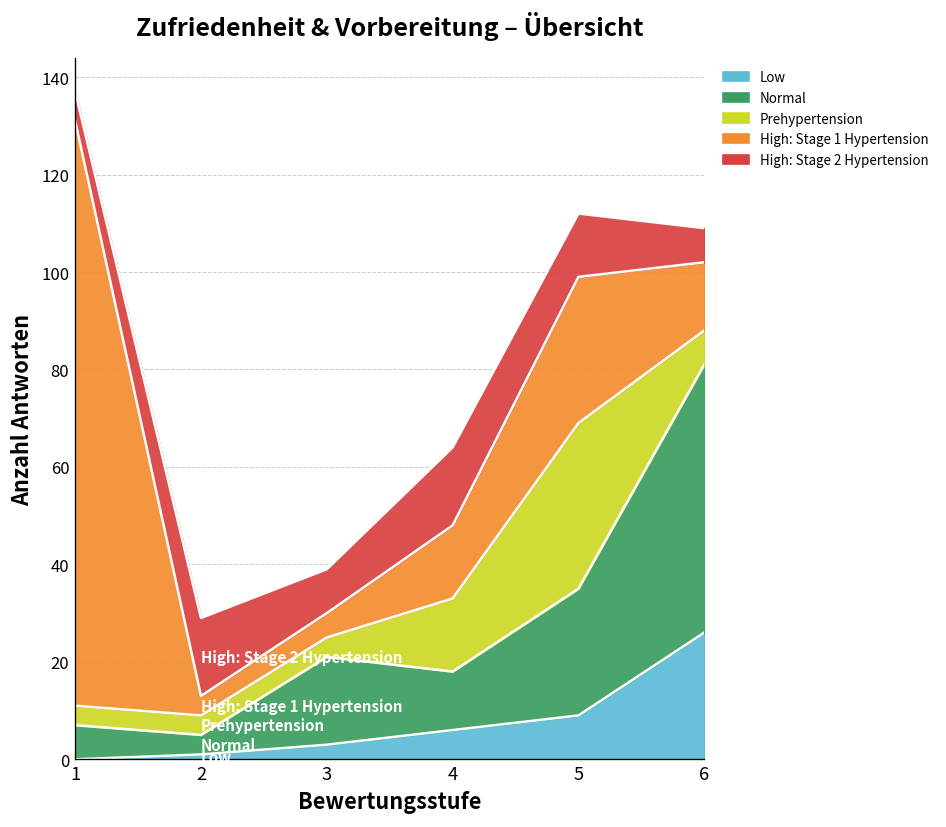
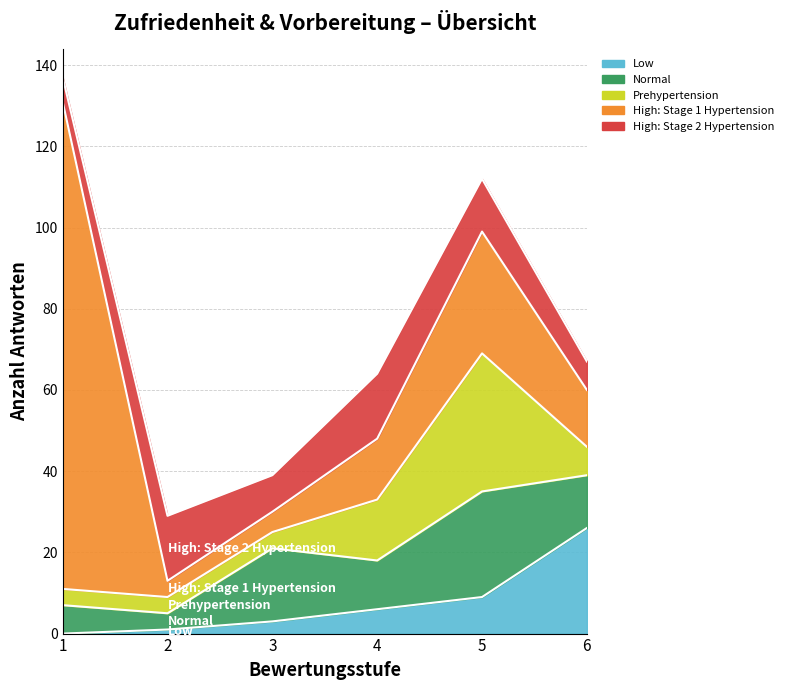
Normal, 6: 55 -> 13
